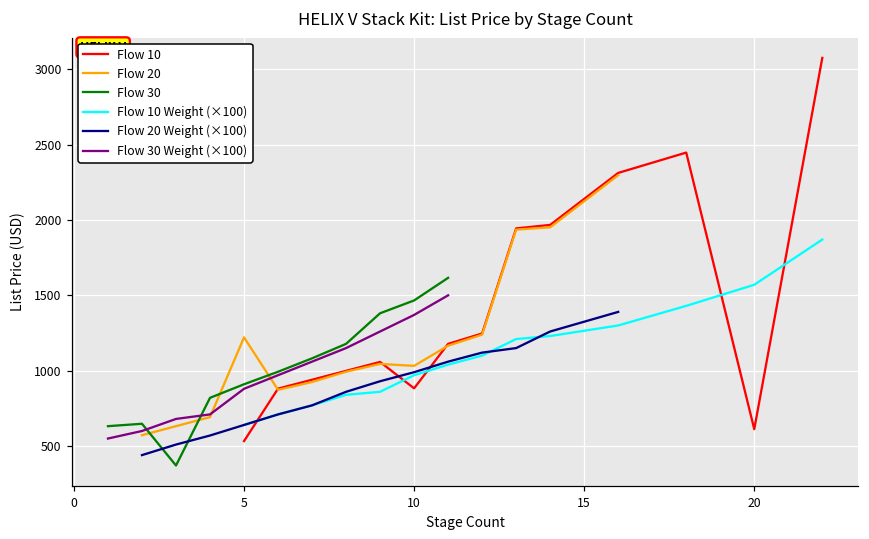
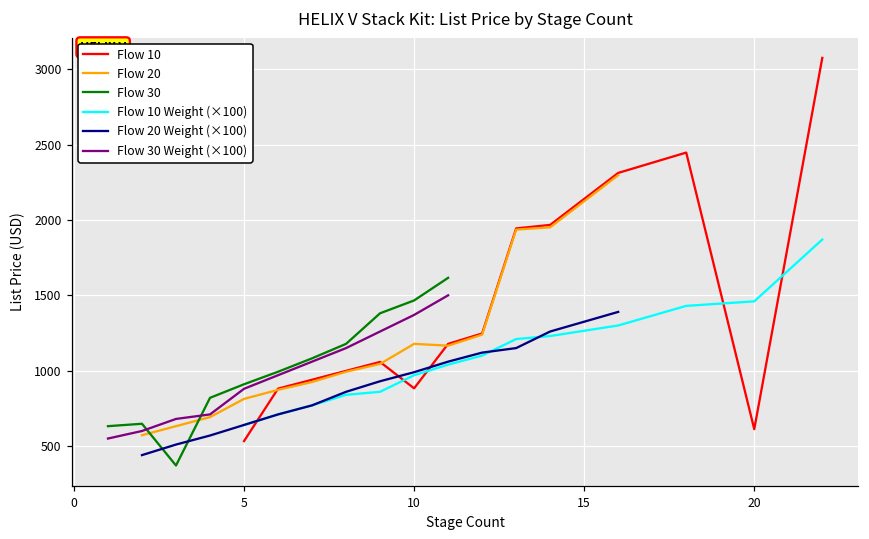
Flow 20, 5: 1220 -> 810
Flow 20, 10: 1030 -> 1180
Flow 10 Weight (×100), 20: 1570 -> 1460
